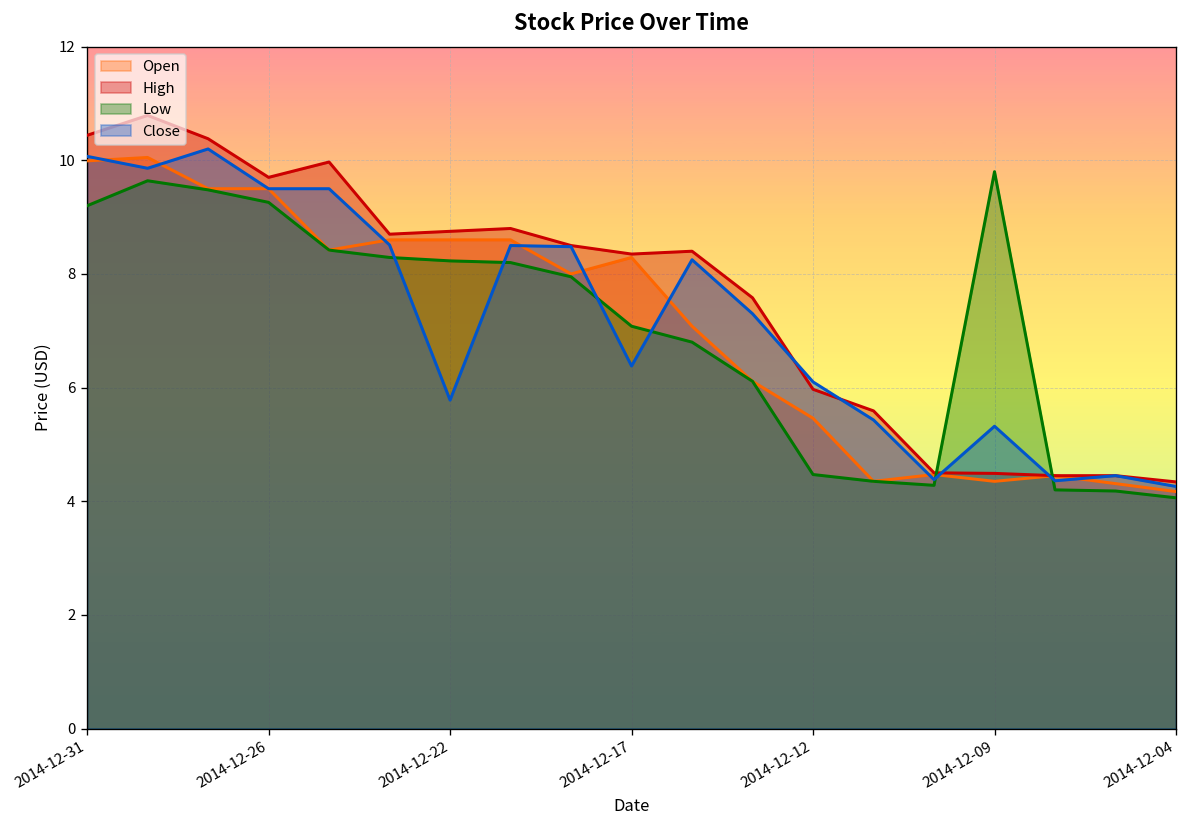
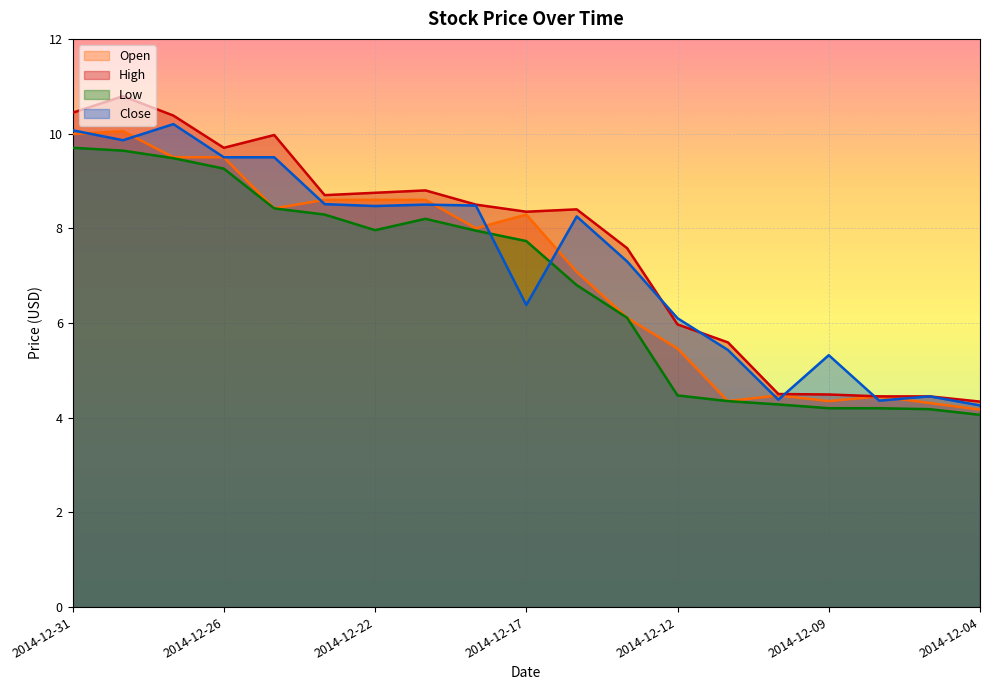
Low, 2014-12-31: 9.2 -> 9.7
Low, 2014-12-22: 8.2 -> 8.0
Close, 2014-12-22: 5.8 -> 8.5
Low, 2014-12-17: 7.1 -> 7.7
Low, 2014-12-09: 9.8 -> 4.2
